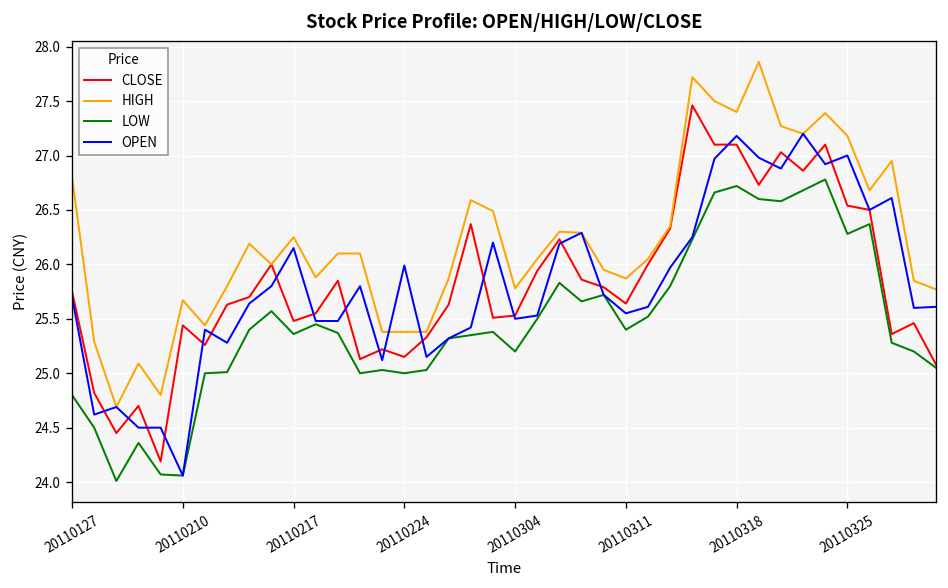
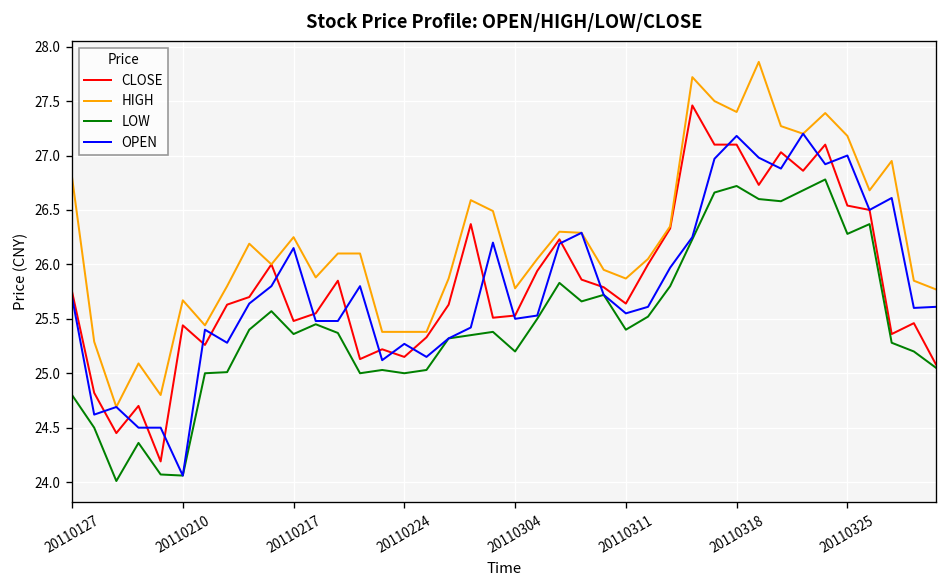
OPEN, 20110224: 26.0 -> 25.3
